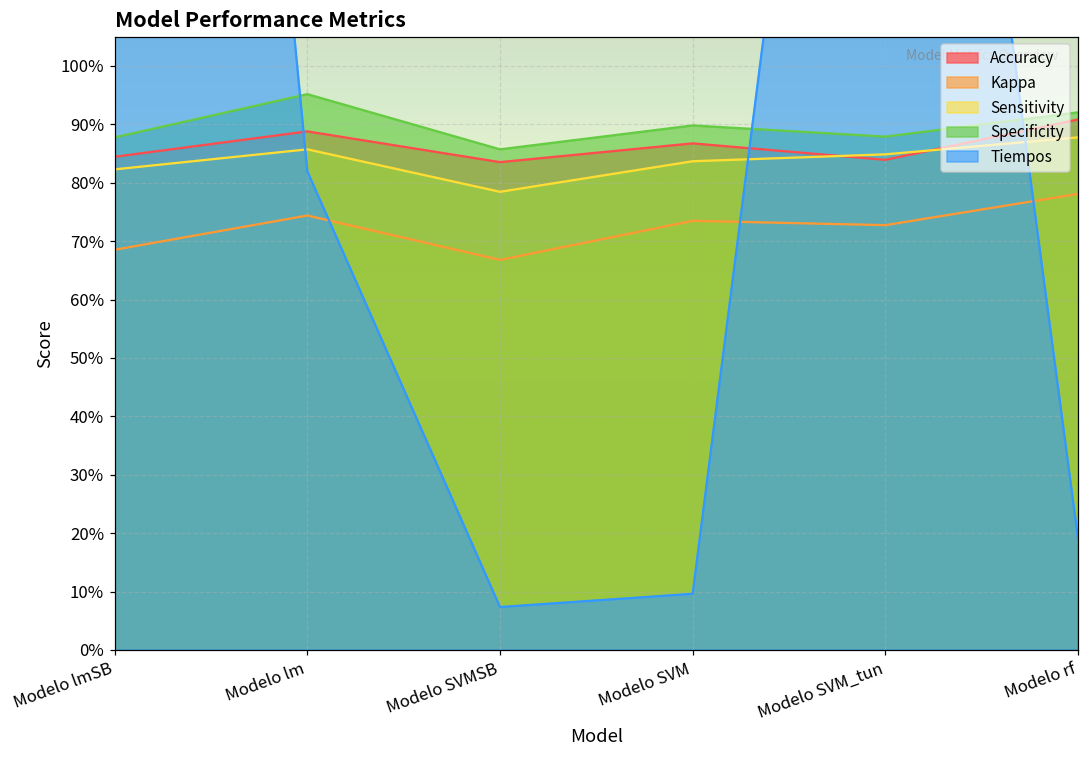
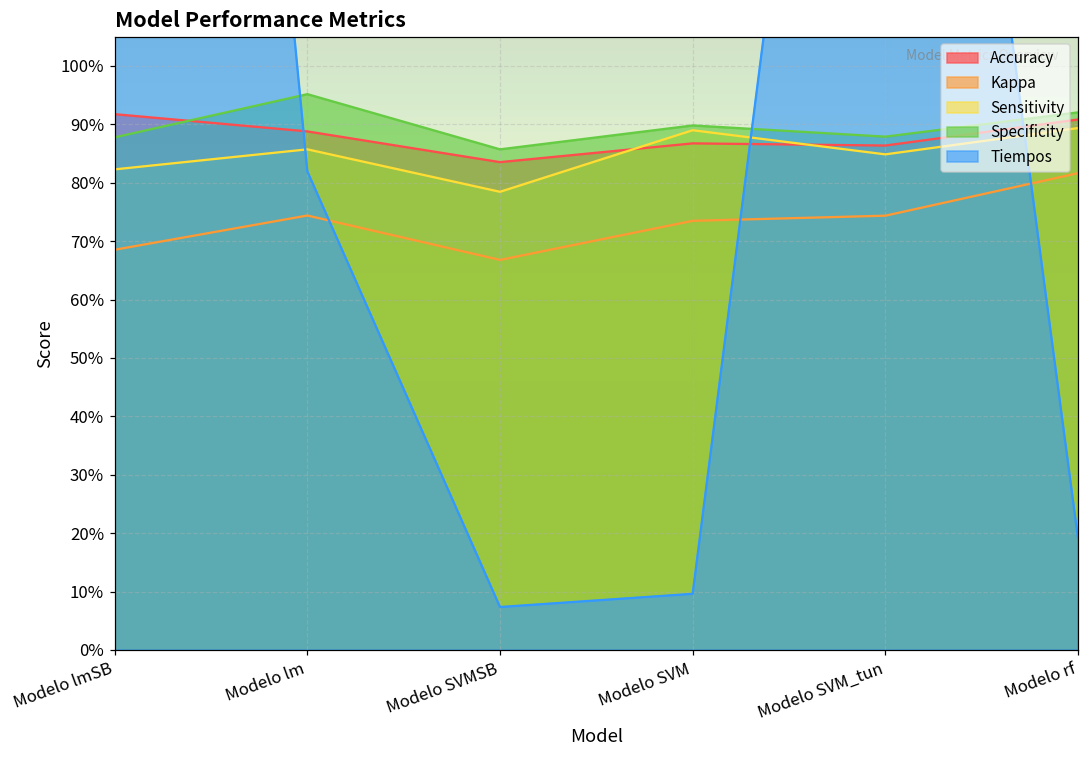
Accuracy, Modelo lmSB: 84% -> 92%
Sensitivity, Modelo SVM: 84% -> 89%
Accuracy, Modelo SVM_tun: 84% -> 86%
Kappa, Modelo SVM_tun: 73% -> 74%
Kappa, Modelo rf: 78% -> 82%
Sensitivity, Modelo rf: 88% -> 89%
